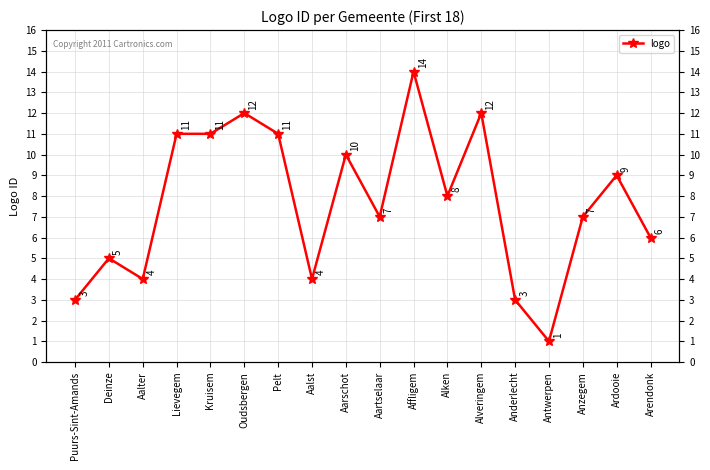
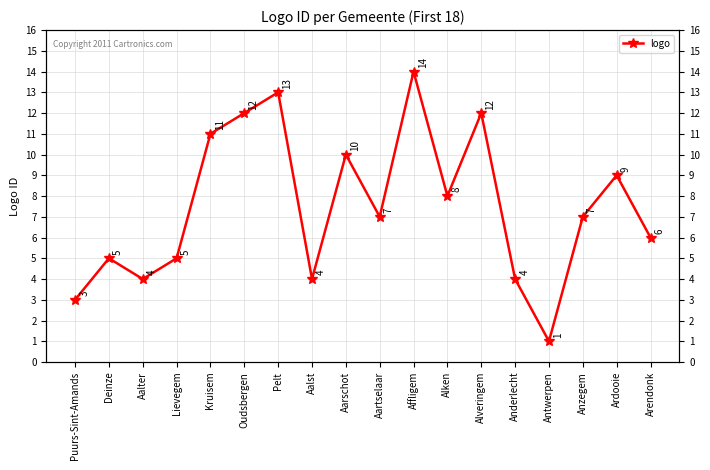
Lievegem: 11 -> 5
Pelt: 11 -> 13
Anderlecht: 3 -> 4
